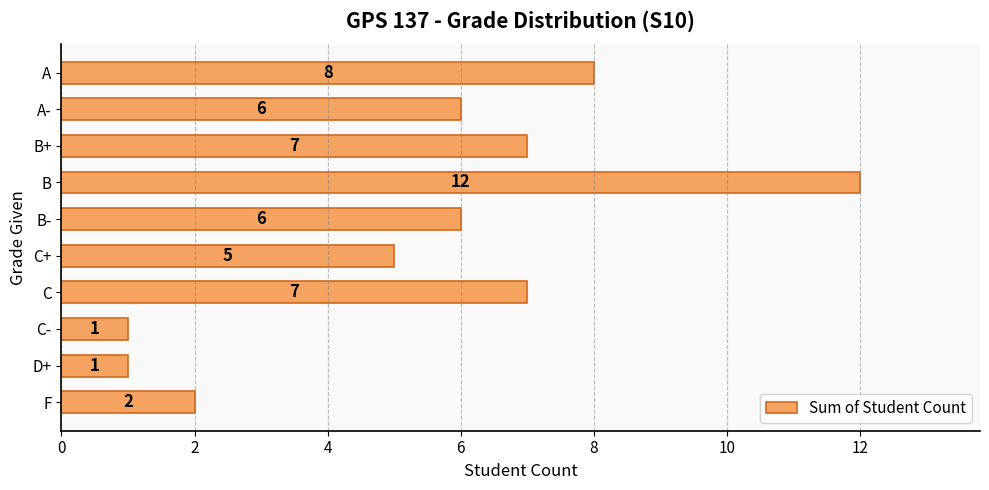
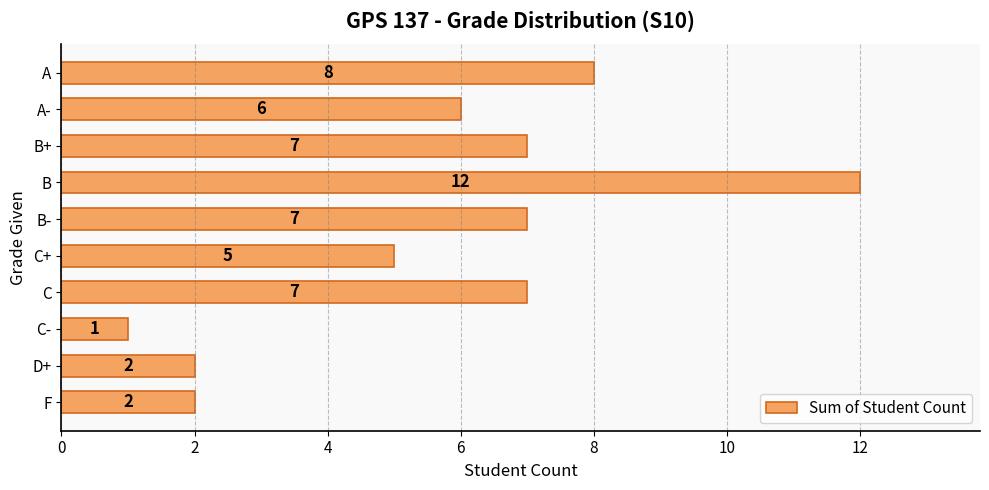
B-: 6 -> 7
D+: 1 -> 2
